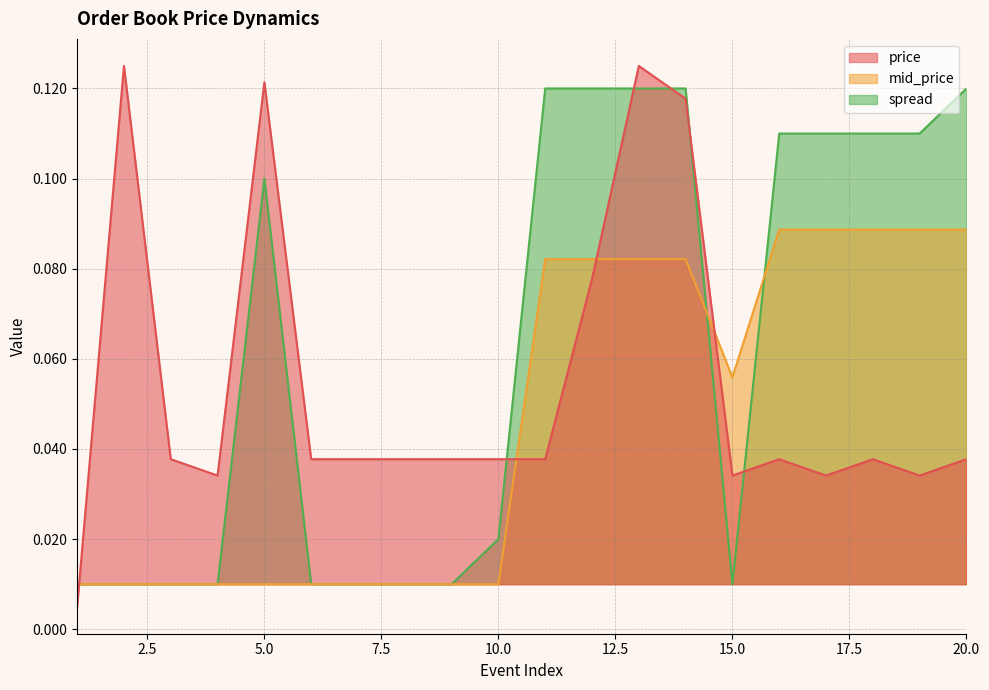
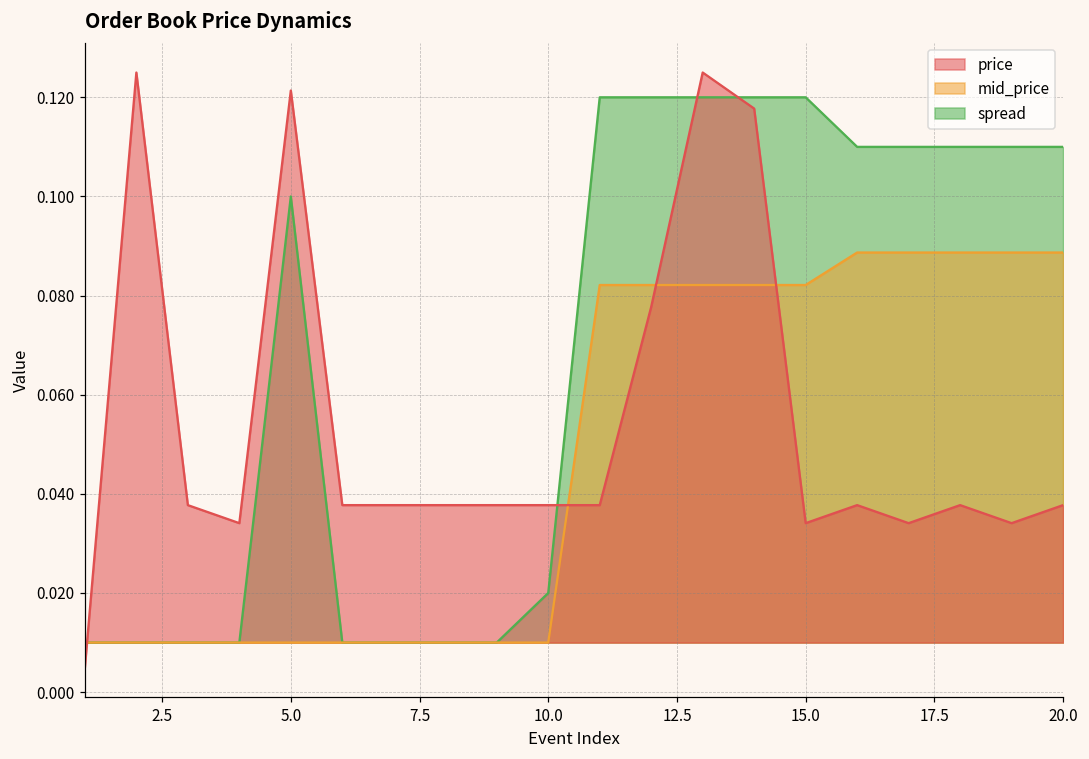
spread, 15.0: 0.01 -> 0.12
mid_price, 15.0: 0.056 -> 0.082
spread, 20.0: 0.12 -> 0.11
